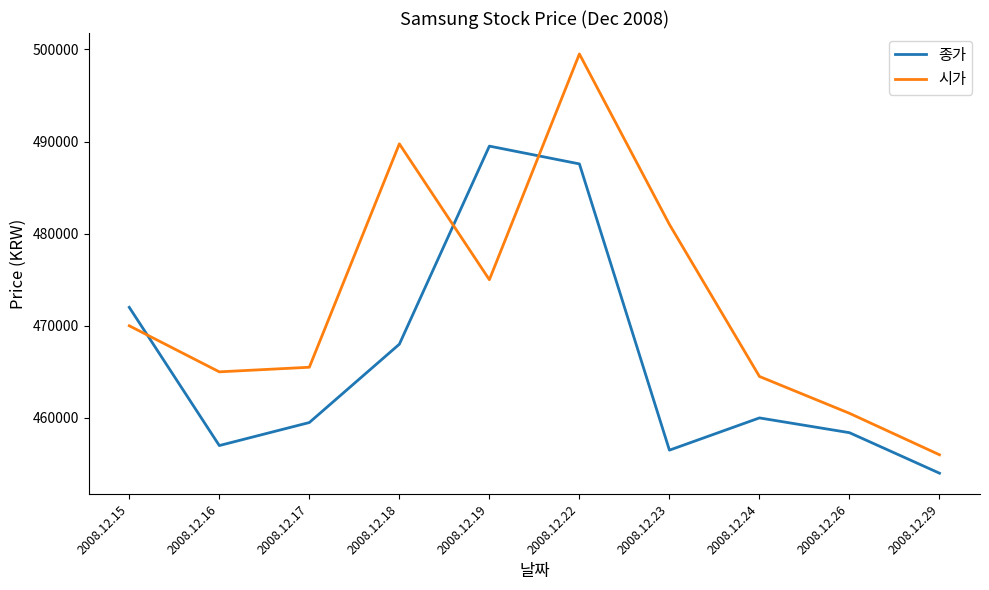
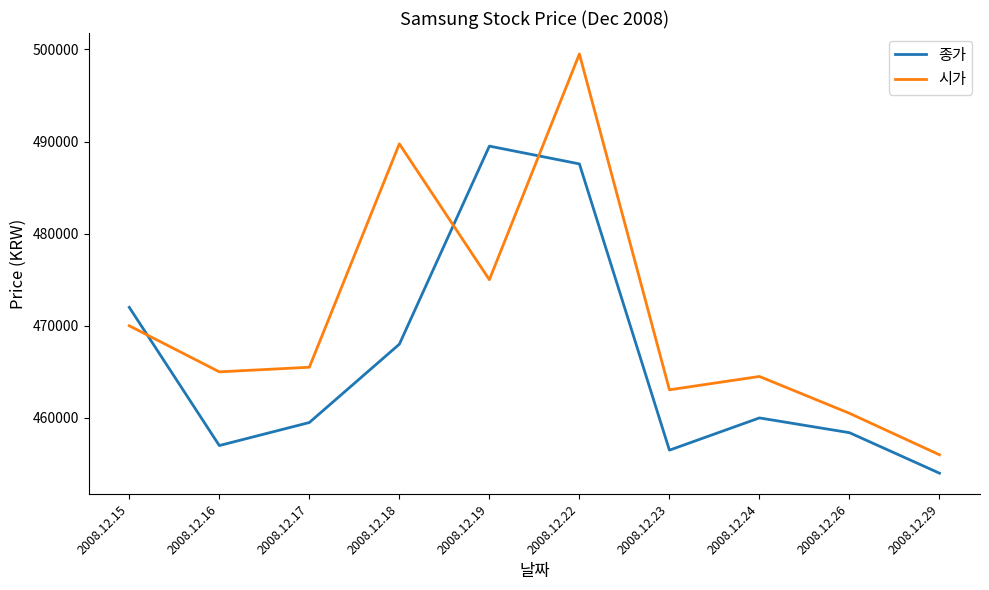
시가, 2008.12.23: 481000 -> 463000
